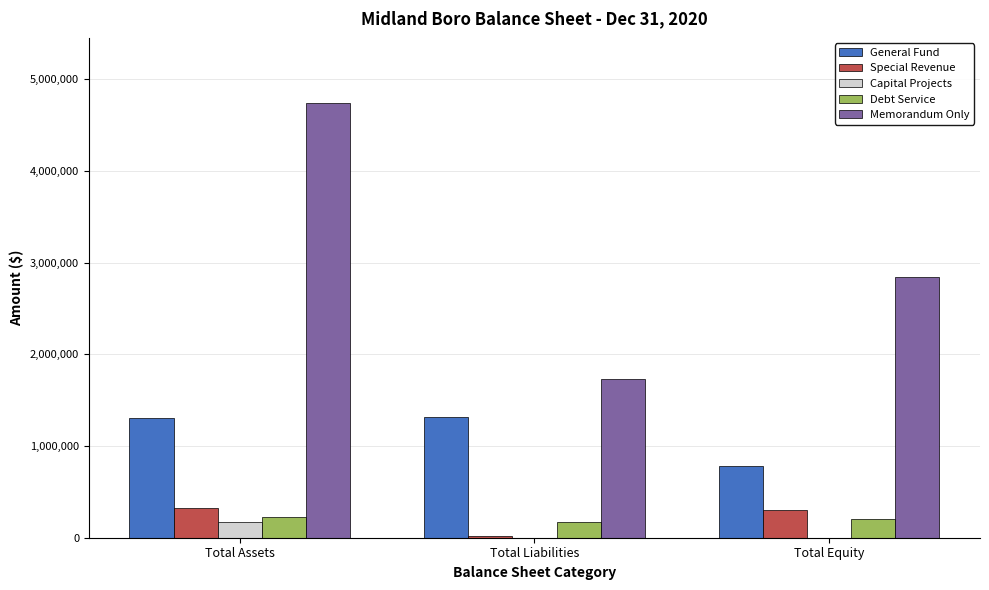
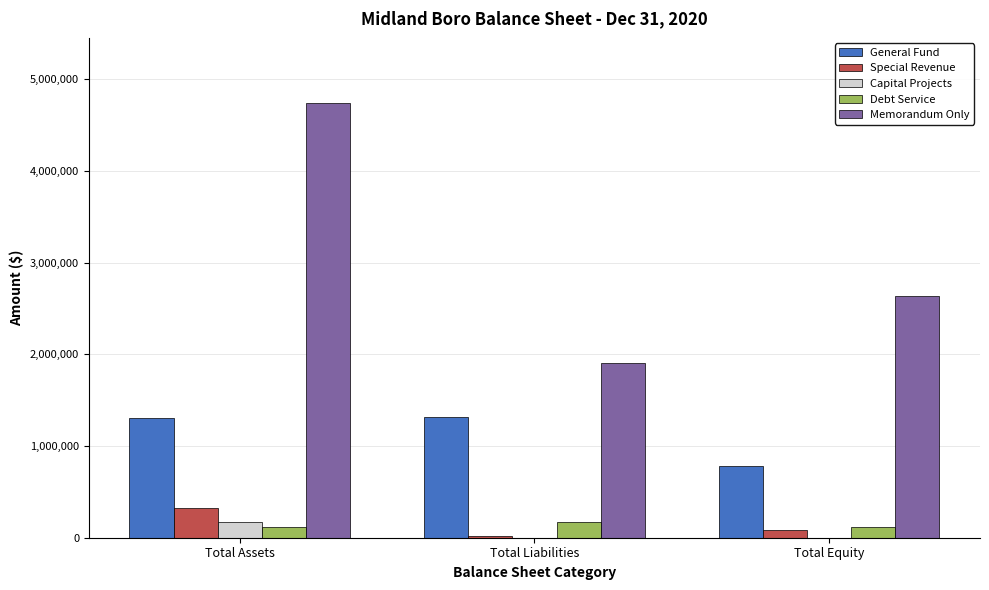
Debt Service, Total Assets: 200,000 -> 100,000
Memorandum Only, Total Liabilities: 1,700,000 -> 1,900,000
Special Revenue, Total Equity: 300,000 -> 100,000
Debt Service, Total Equity: 200,000 -> 100,000
Memorandum Only, Total Equity: 2,800,000 -> 2,600,000
